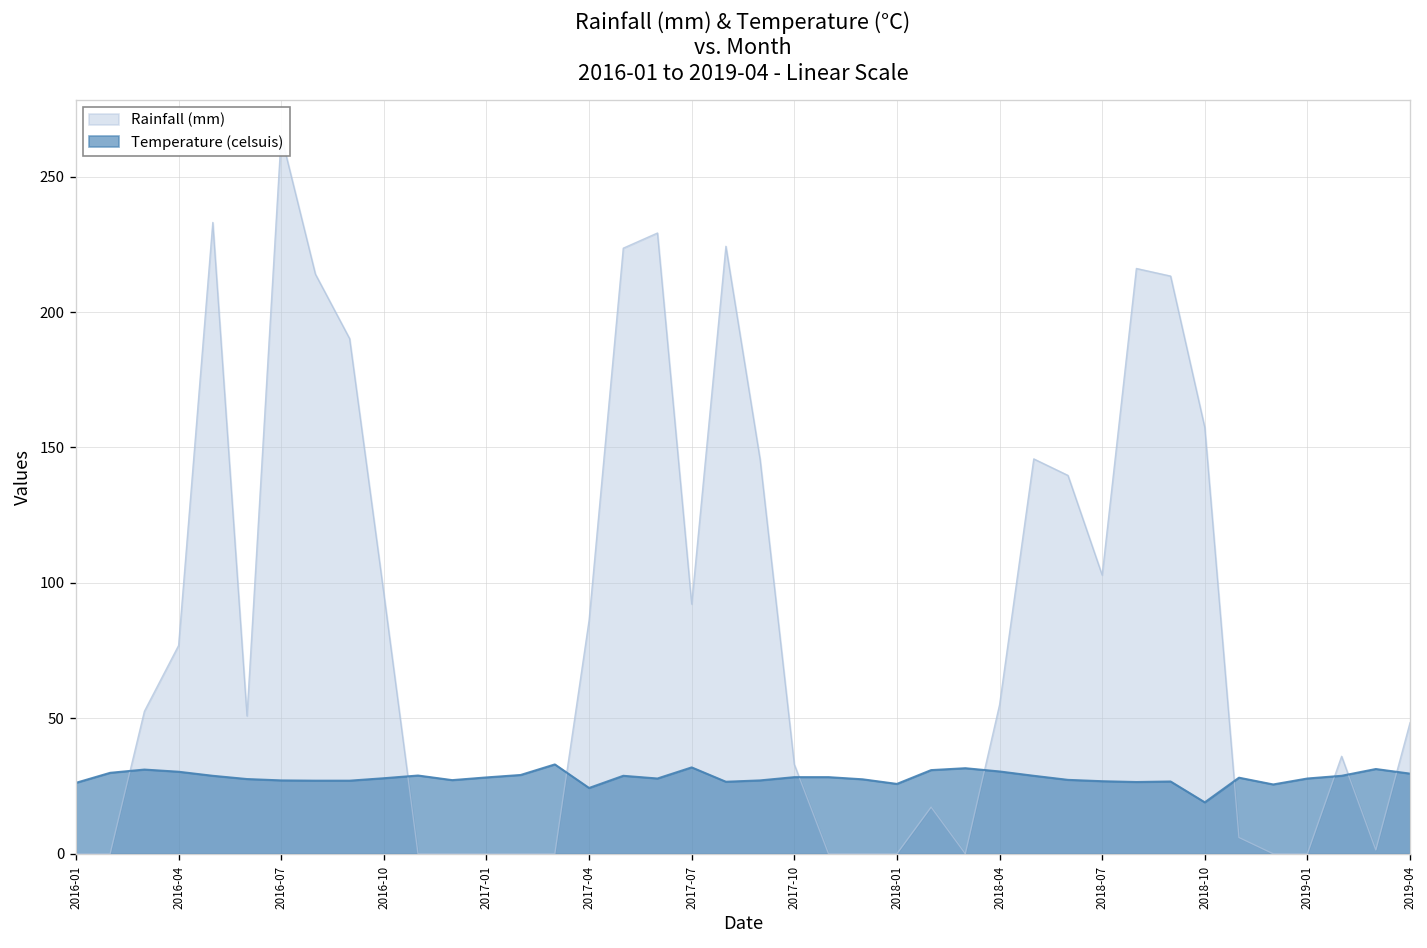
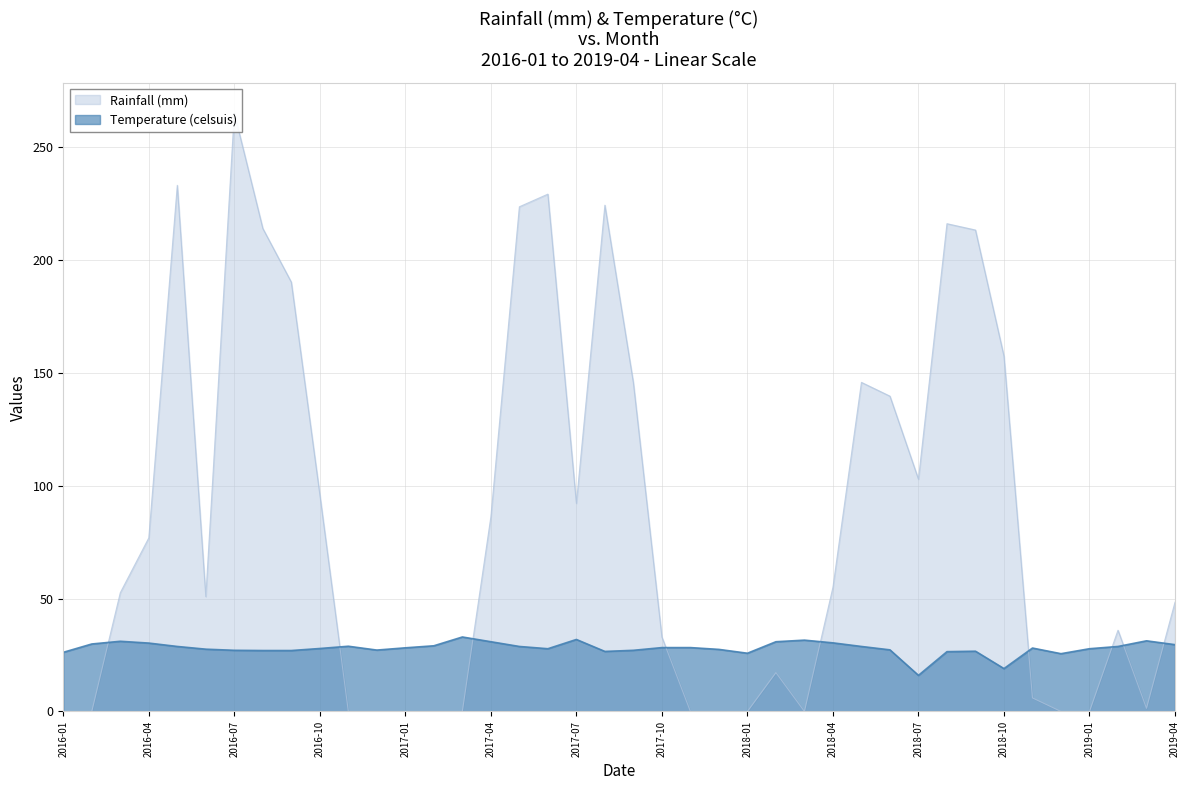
Temperature (celsuis), 2017-04: 24 -> 31
Temperature (celsuis), 2018-07: 27 -> 16
